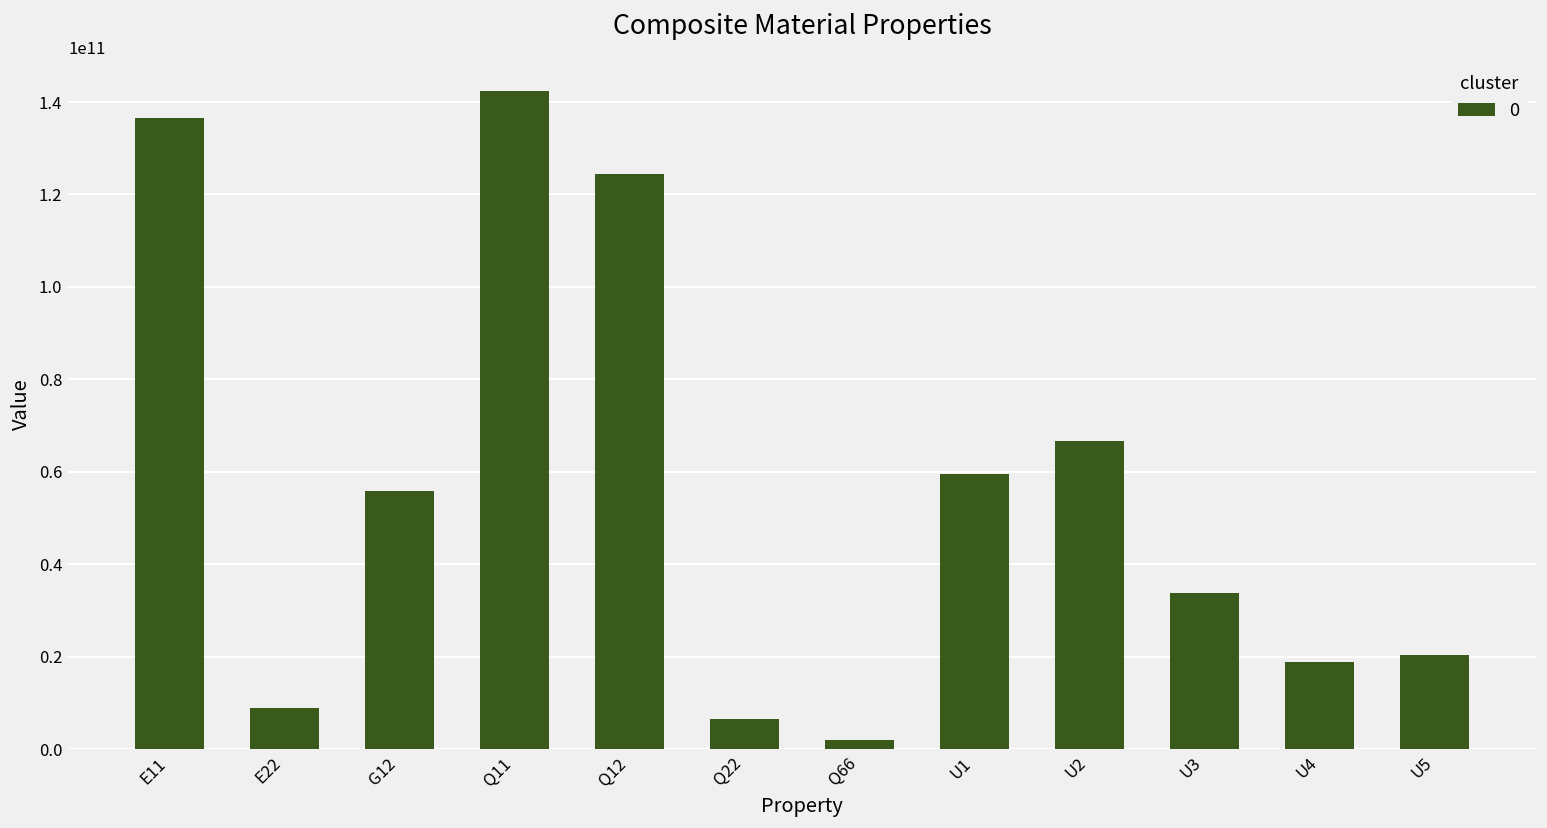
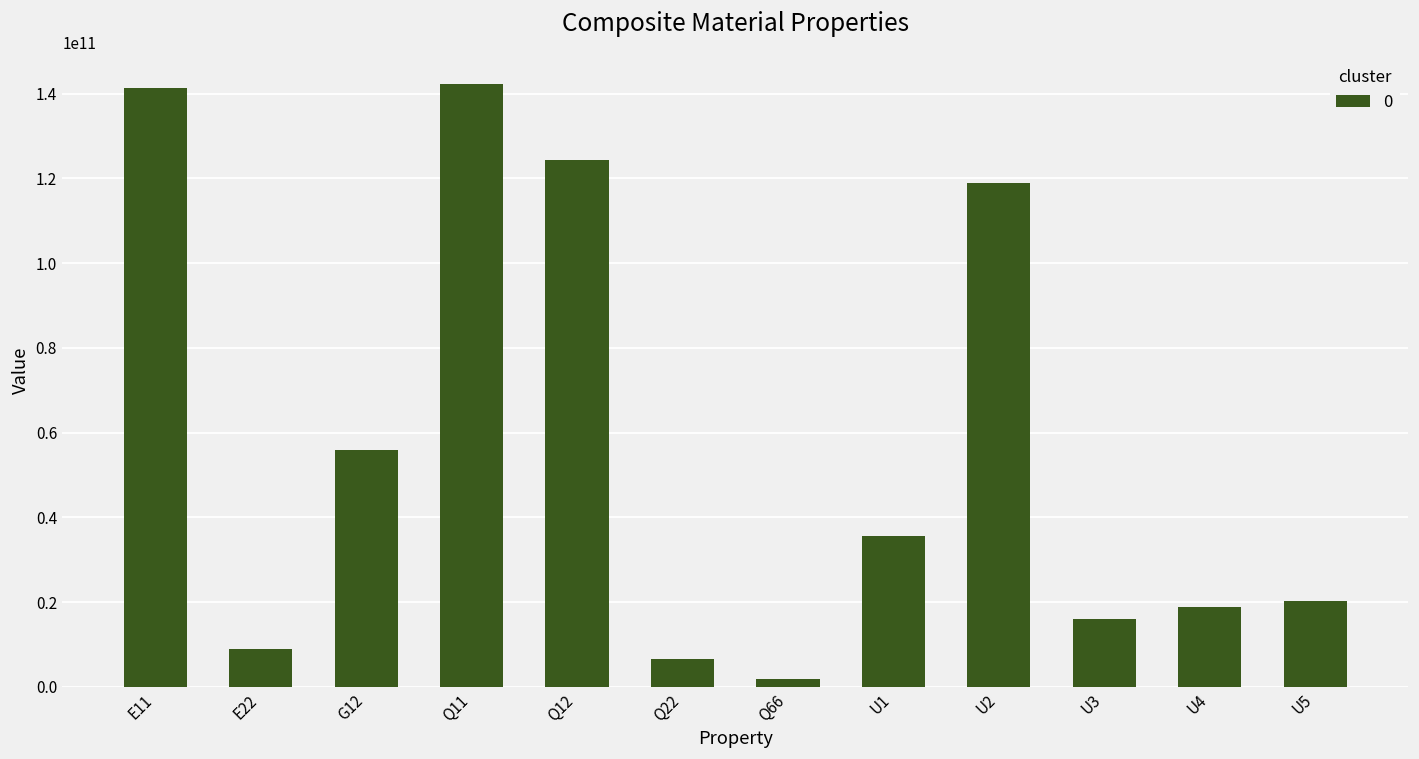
E11: 137000000000 -> 141000000000
U1: 60000000000 -> 36000000000
U2: 67000000000 -> 119000000000
U3: 34000000000 -> 16000000000
